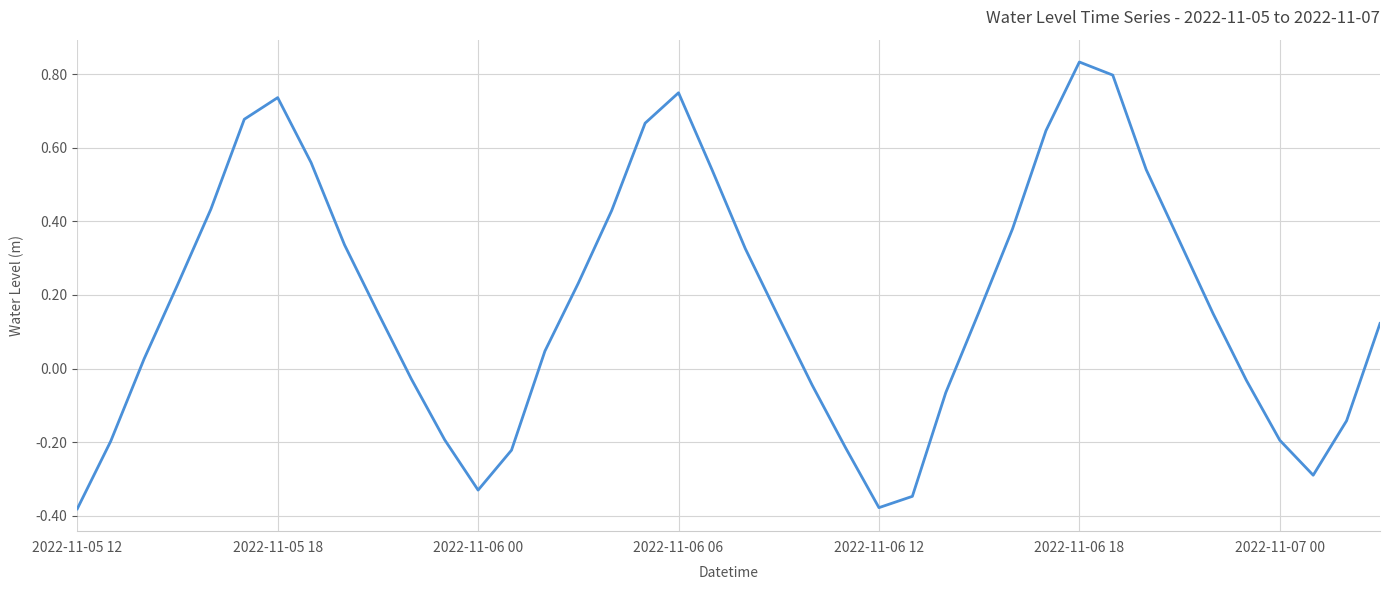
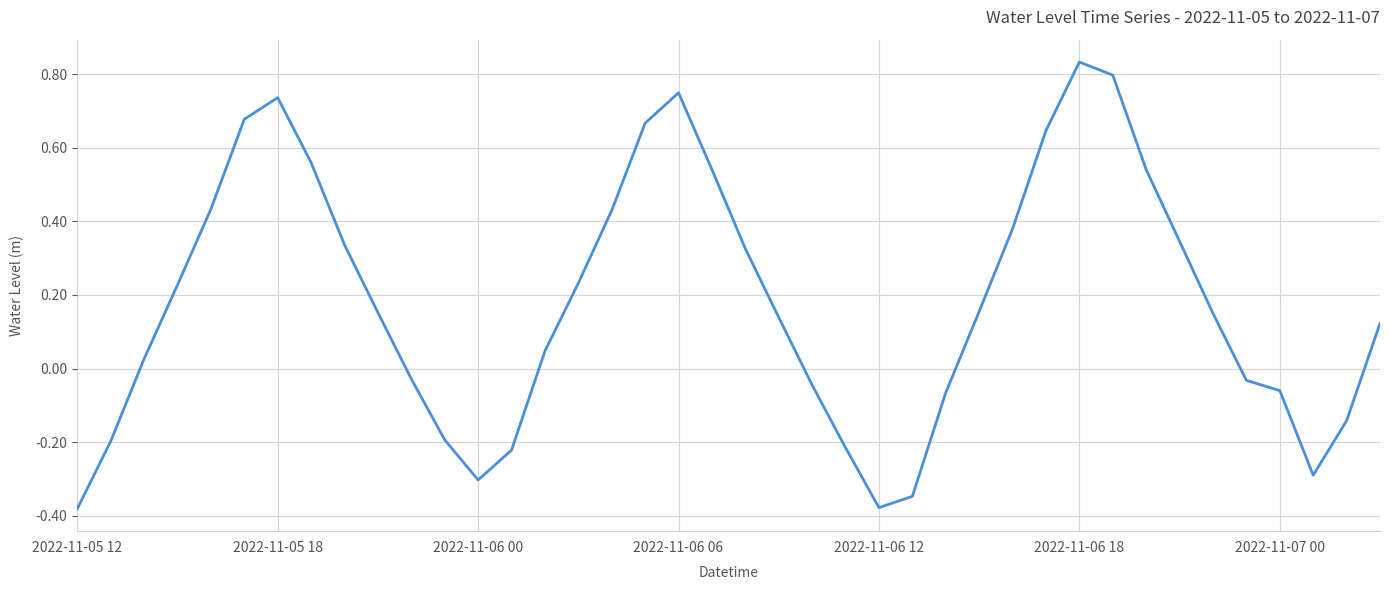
2022-11-06 00: -0.33 -> -0.30
2022-11-07 00: -0.19 -> -0.06
